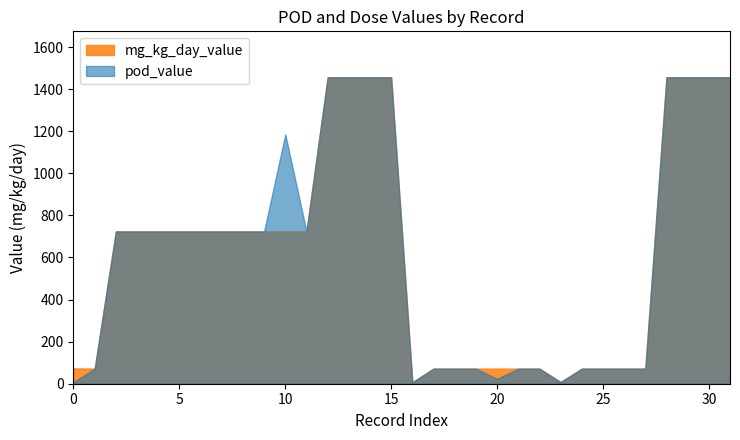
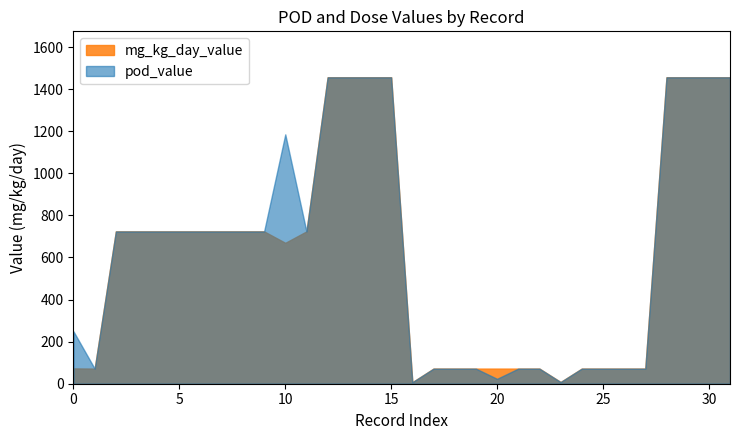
pod_value, 0: 10 -> 250
mg_kg_day_value, 10: 720 -> 670
